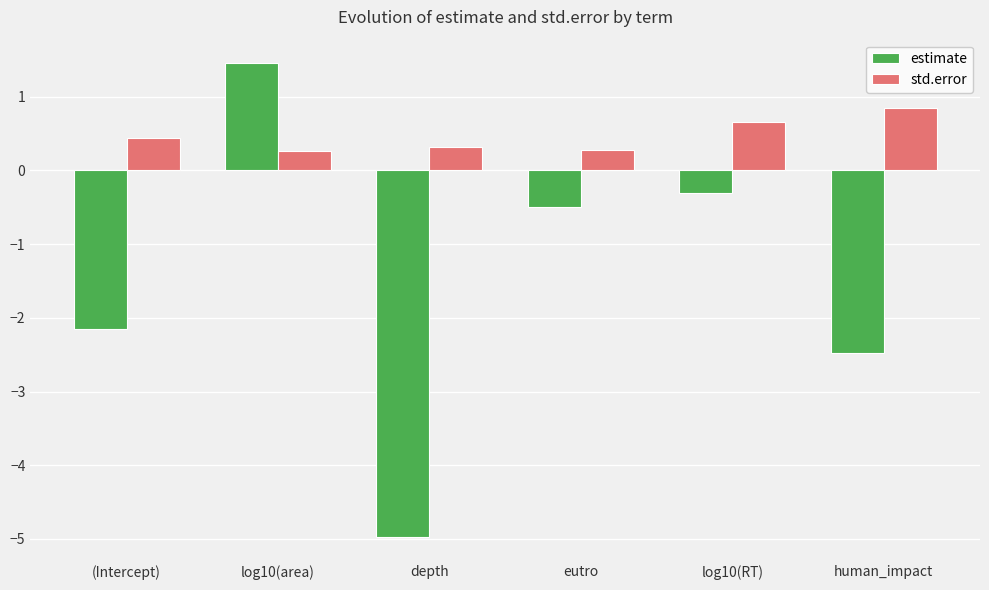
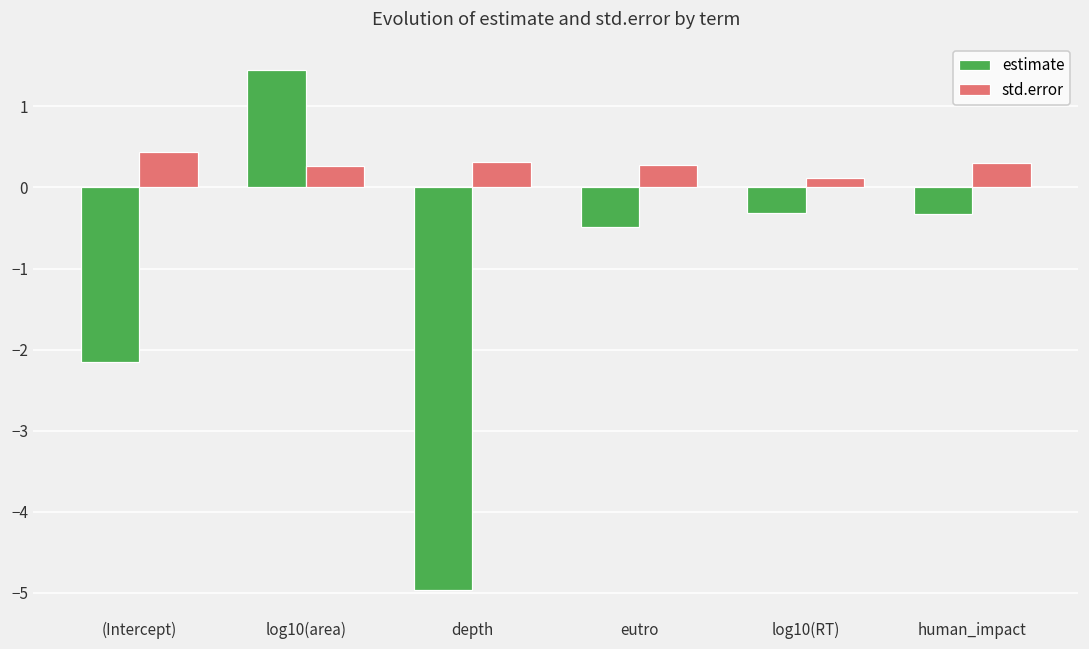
std.error, log10(RT): 0.7 -> 0.1
estimate, human_impact: -2.5 -> -0.3
std.error, human_impact: 0.8 -> 0.3
